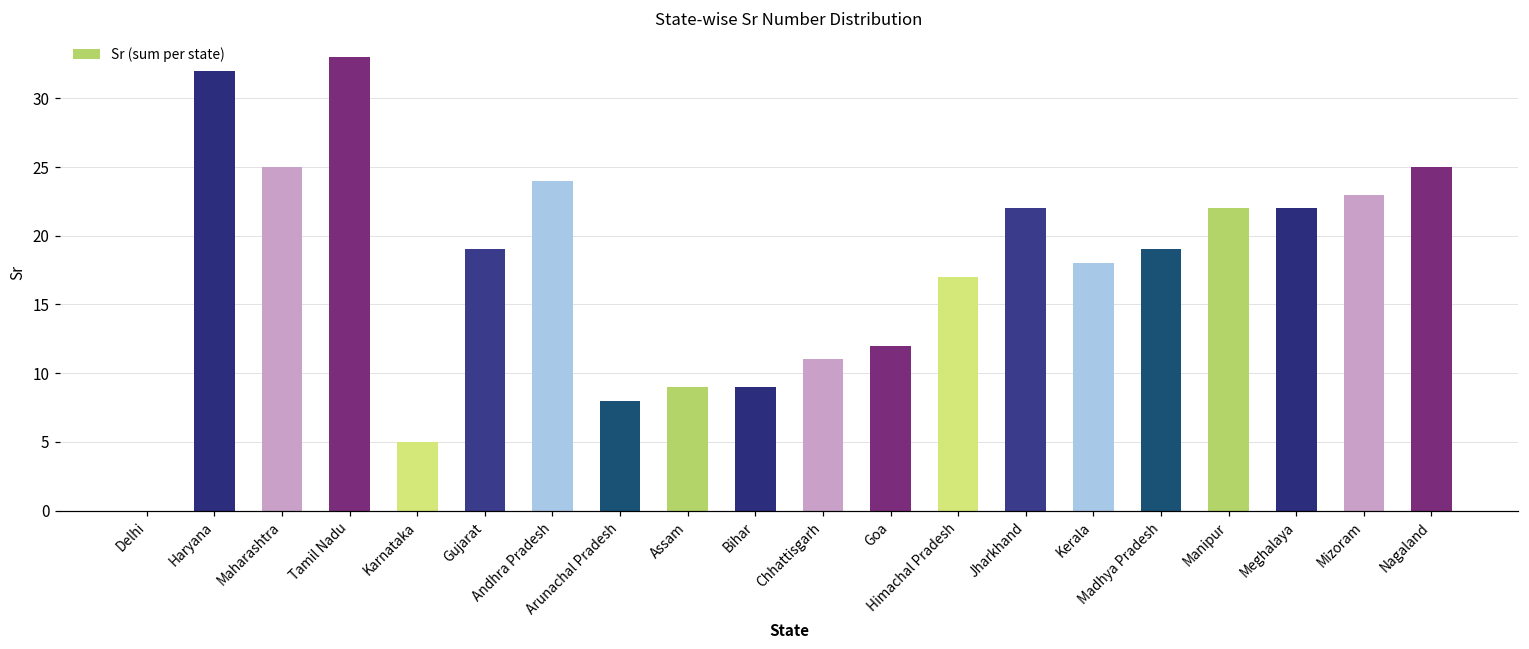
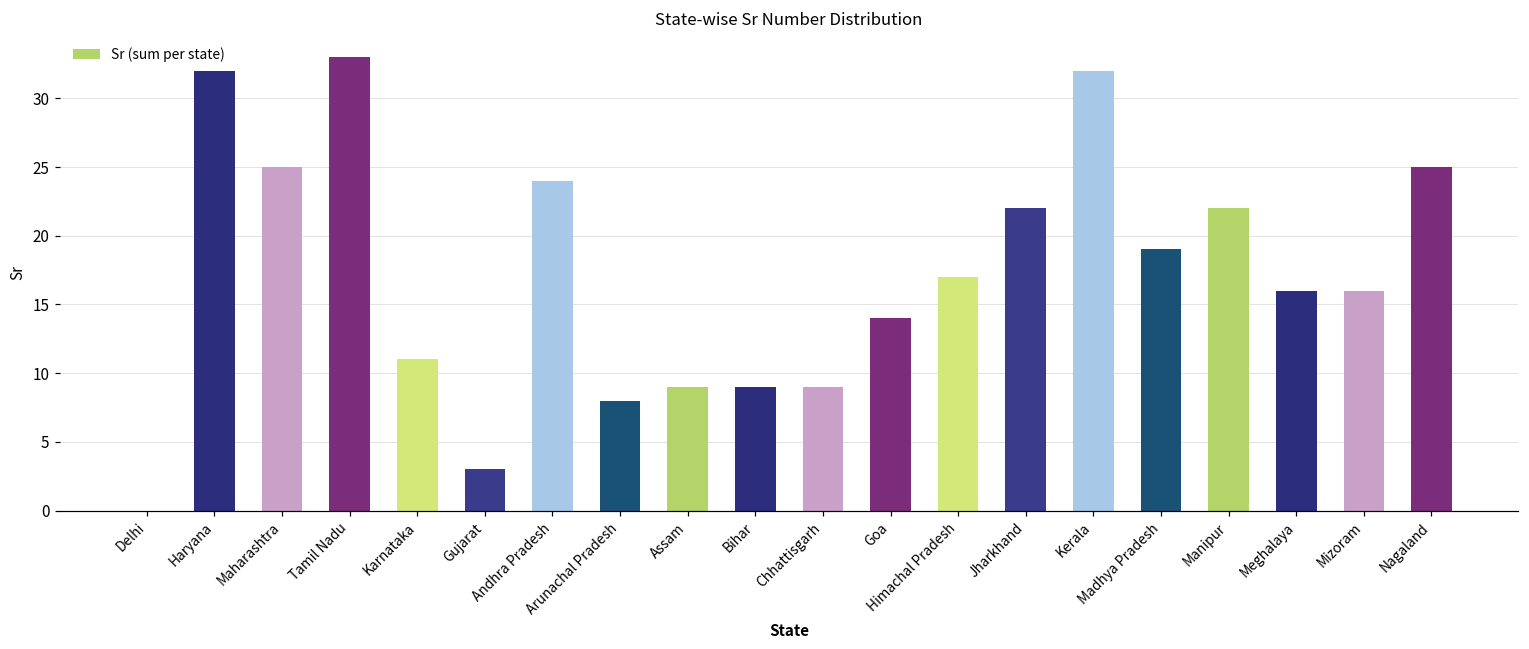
Karnataka: 5 -> 11
Gujarat: 19 -> 3
Chhattisgarh: 11 -> 9
Goa: 12 -> 14
Kerala: 18 -> 32
Meghalaya: 22 -> 16
Mizoram: 23 -> 16
